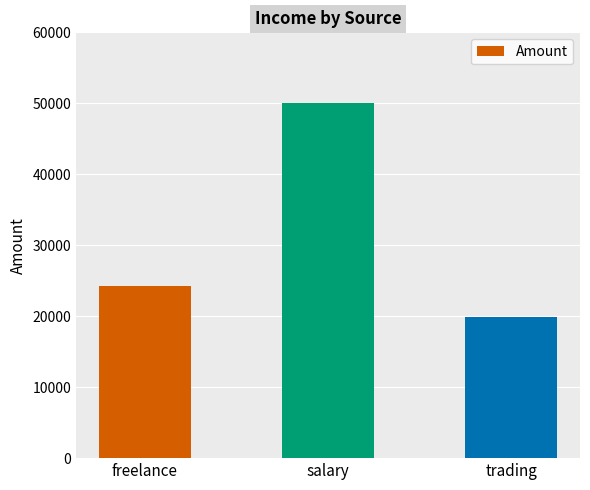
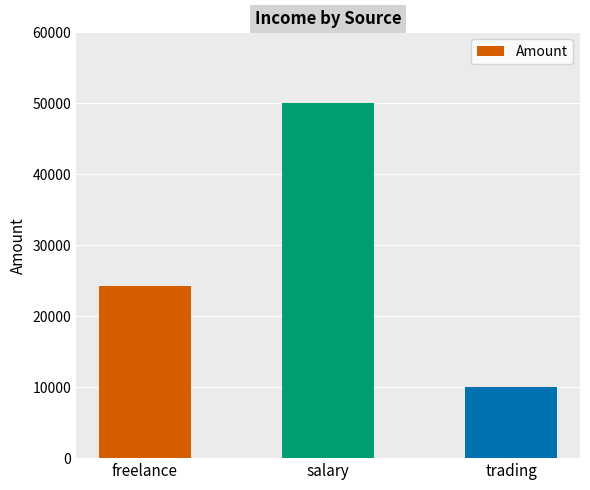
trading: 20000 -> 10000
